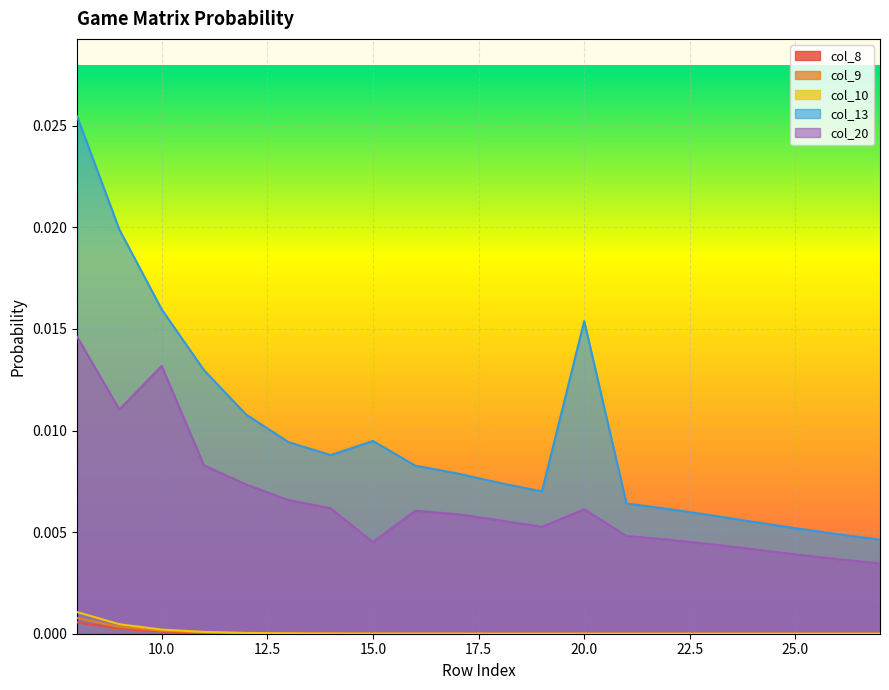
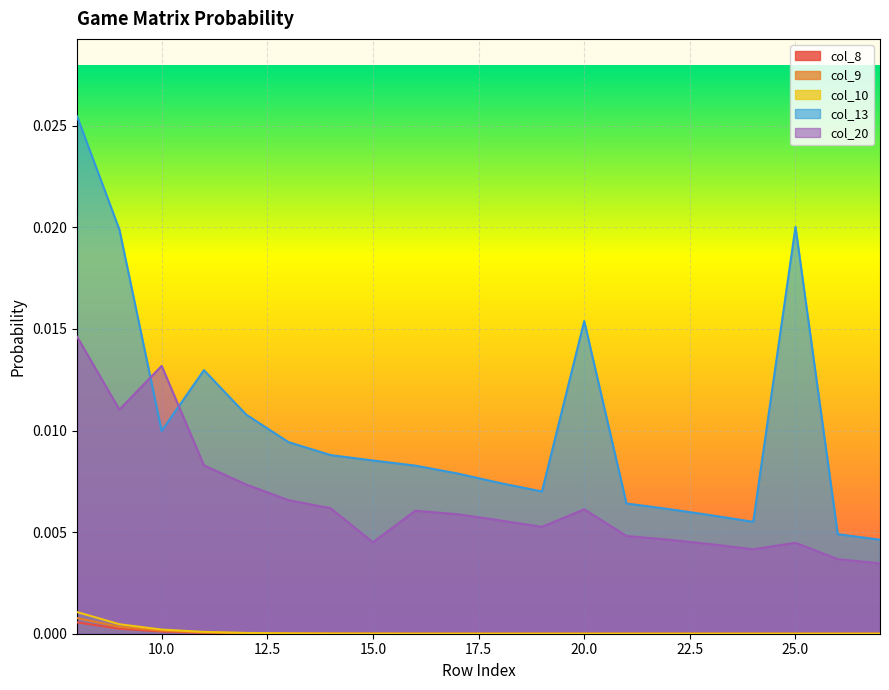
col_13, 10.0: 0.0160 -> 0.0100
col_13, 15.0: 0.0095 -> 0.0085
col_13, 25.0: 0.0052 -> 0.0200
col_20, 25.0: 0.0039 -> 0.0045
